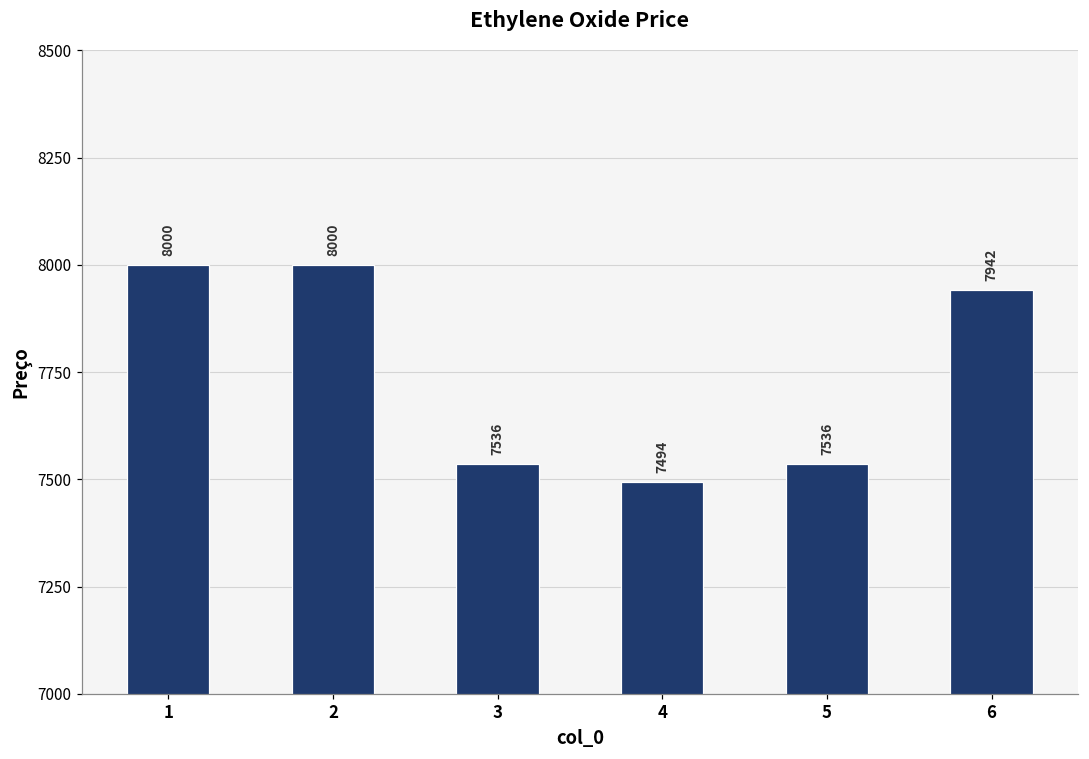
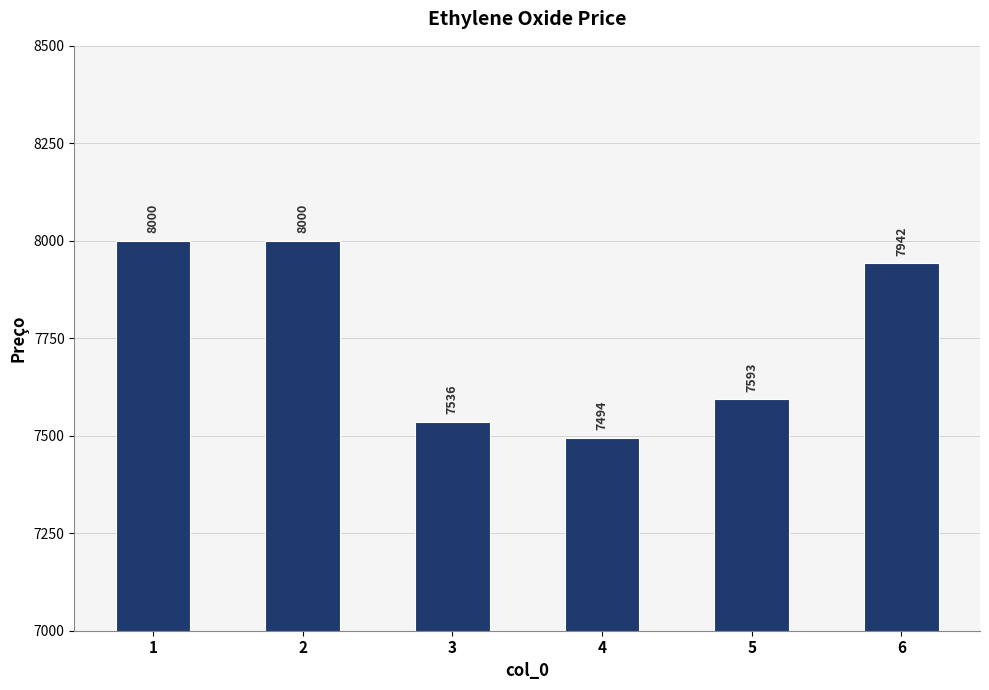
5: 7536 -> 7593
